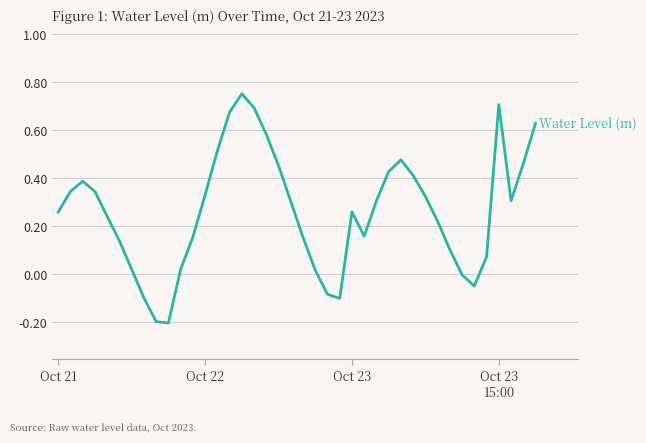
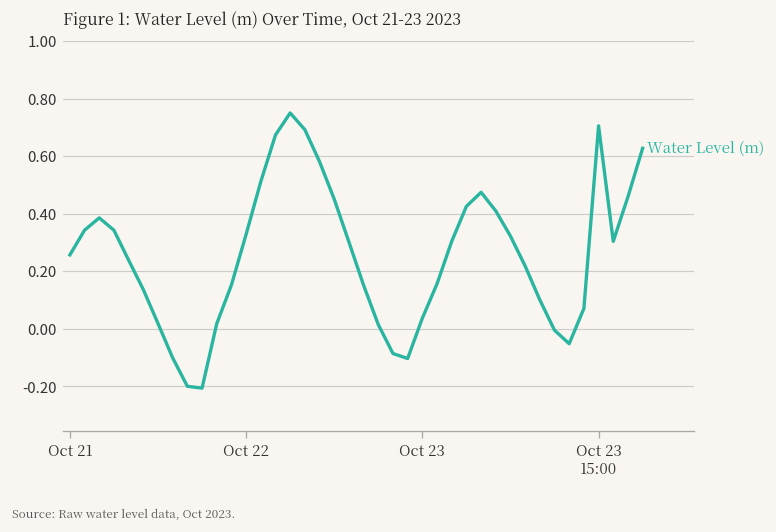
Oct 23: 0.26 -> 0.04
